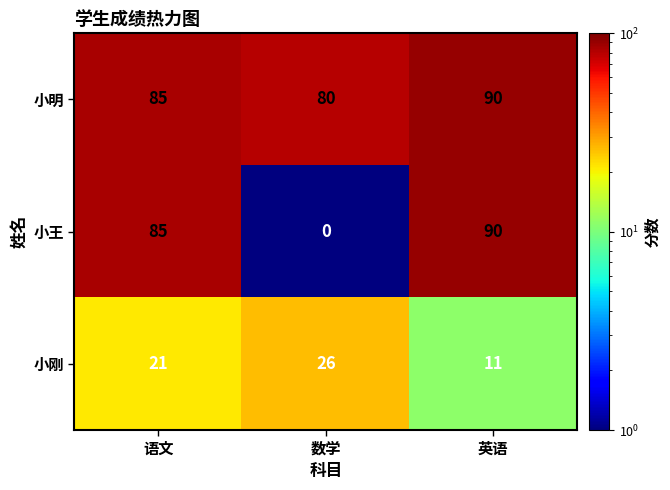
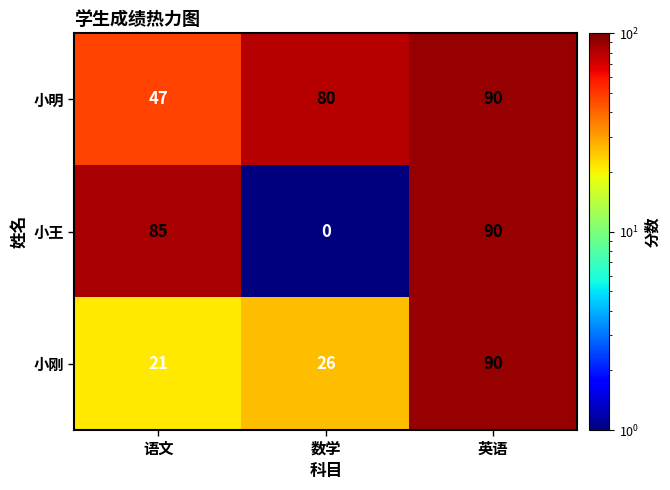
小明, 语文: 85 -> 47
小刚, 英语: 11 -> 90
